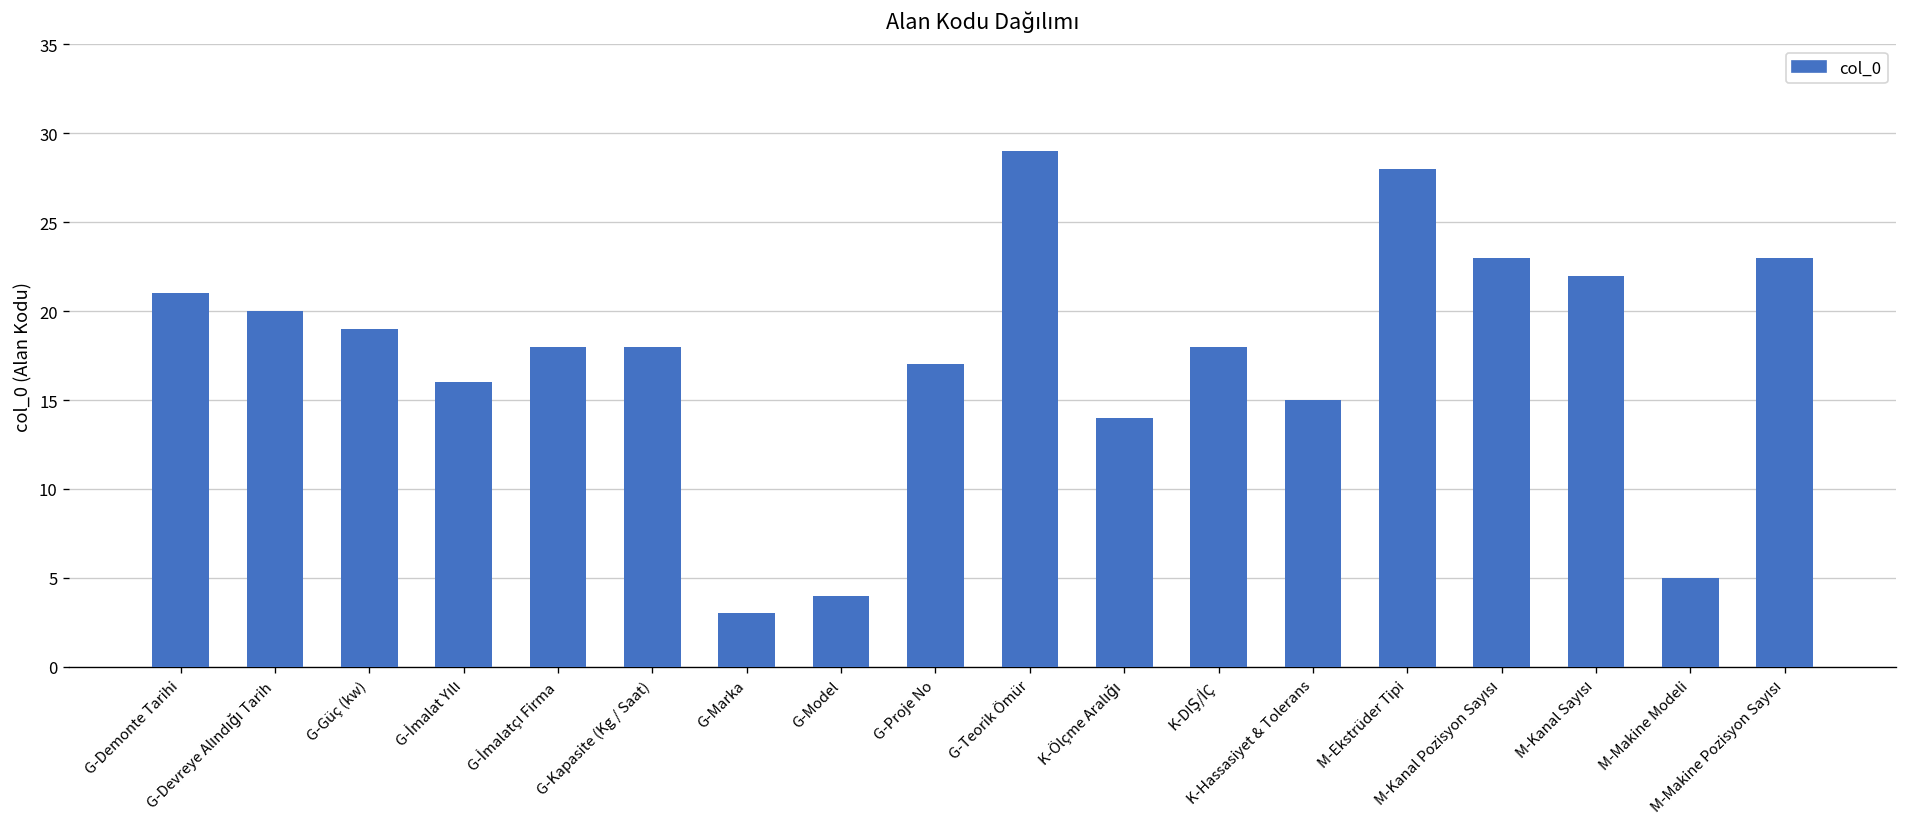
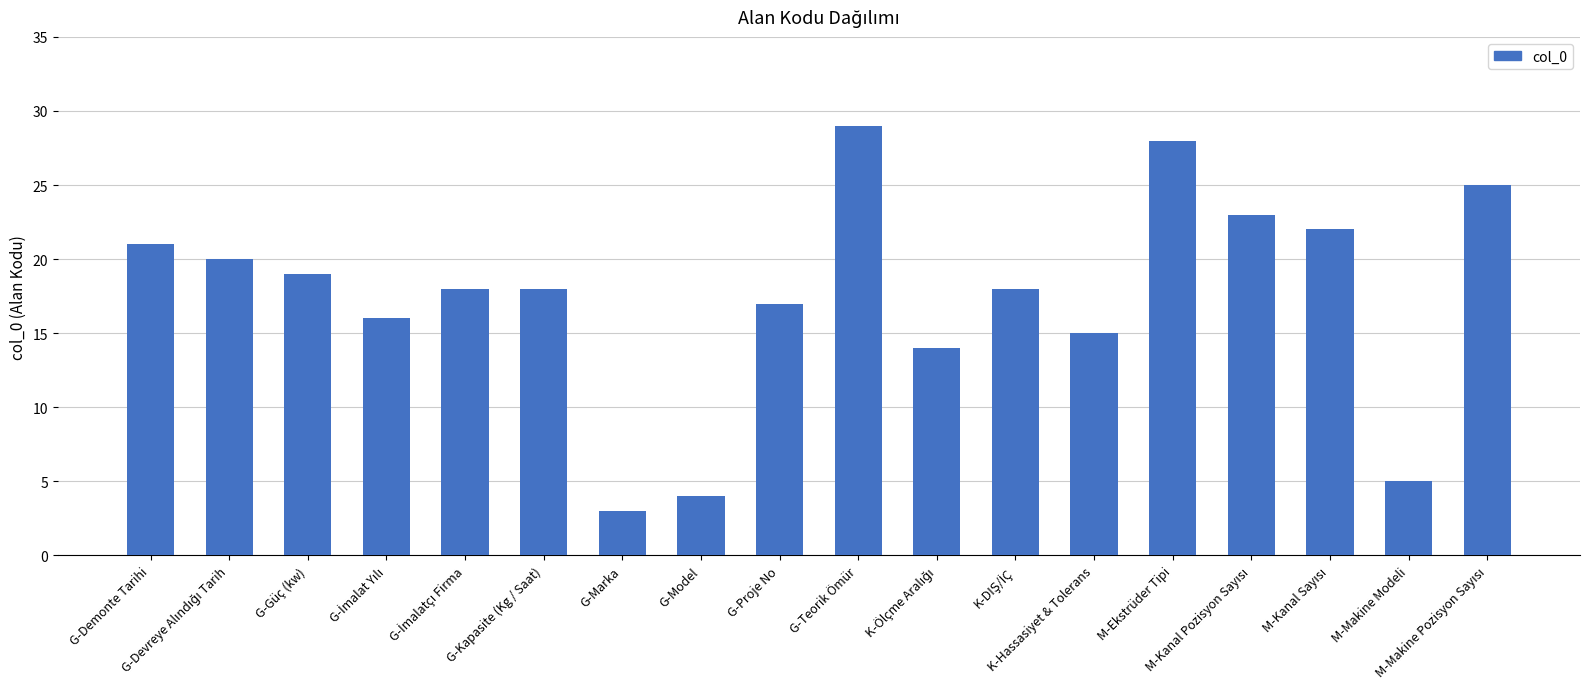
M-Makine Pozisyon Sayısı: 23 -> 25
